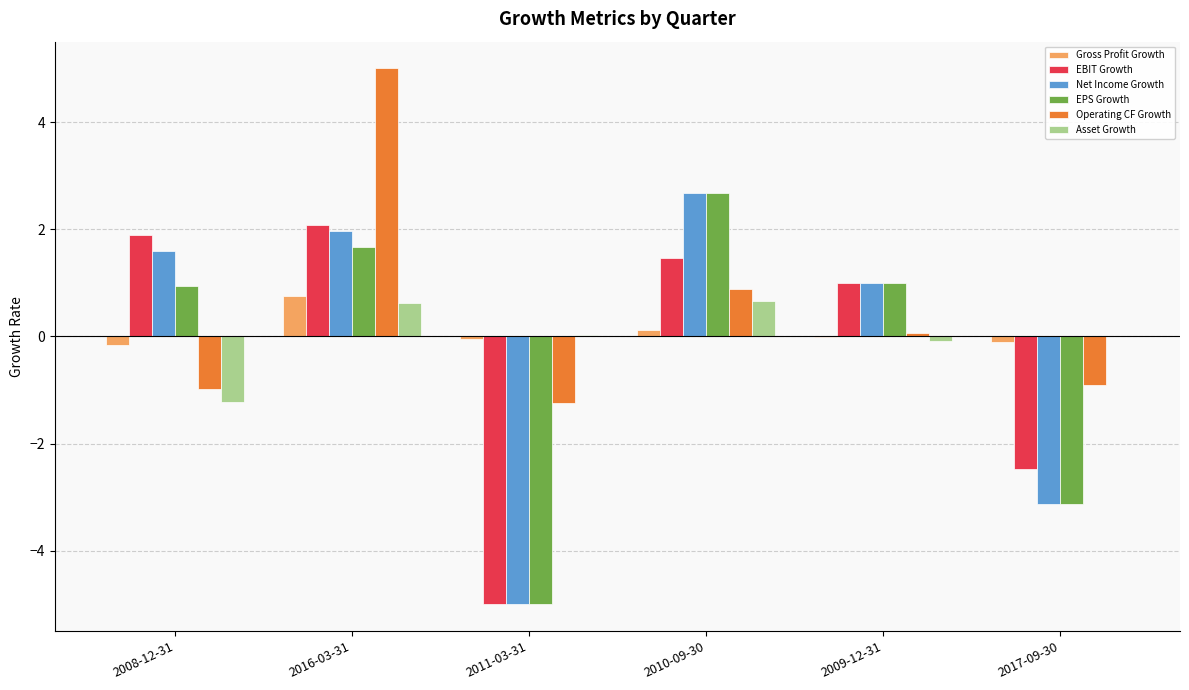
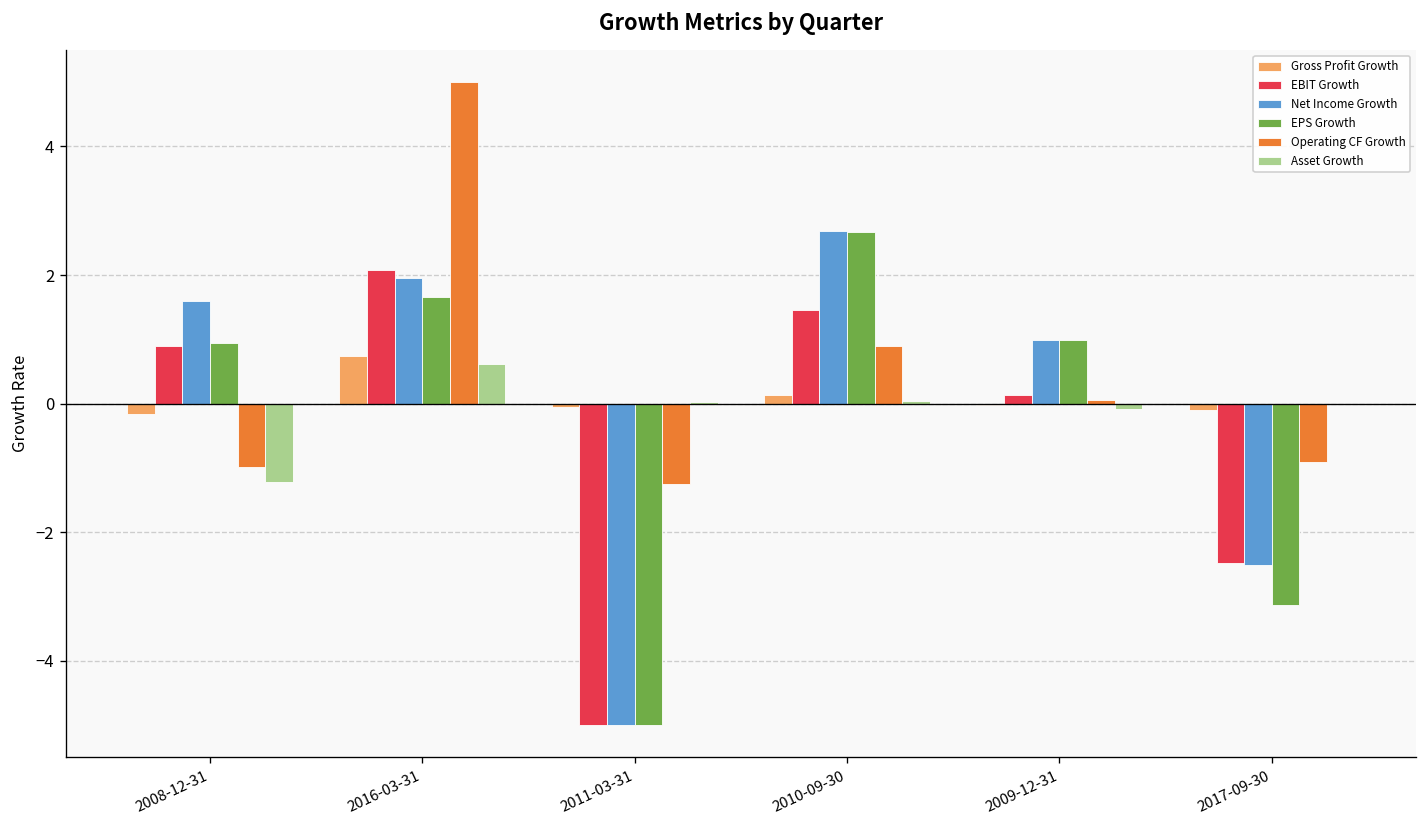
EBIT Growth, 2008-12-31: 1.9 -> 0.9
Asset Growth, 2010-09-30: 0.7 -> 0.0
EBIT Growth, 2009-12-31: 1.0 -> 0.1
Net Income Growth, 2017-09-30: -3.1 -> -2.5
